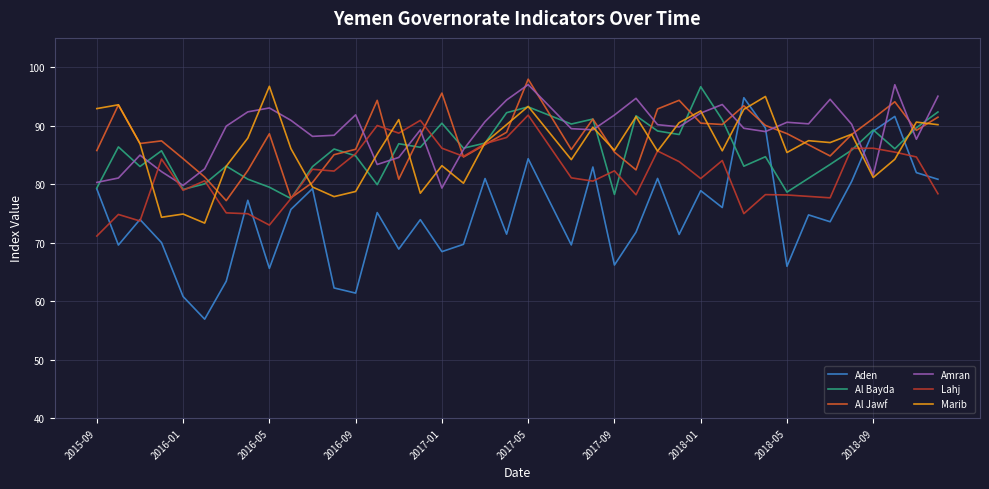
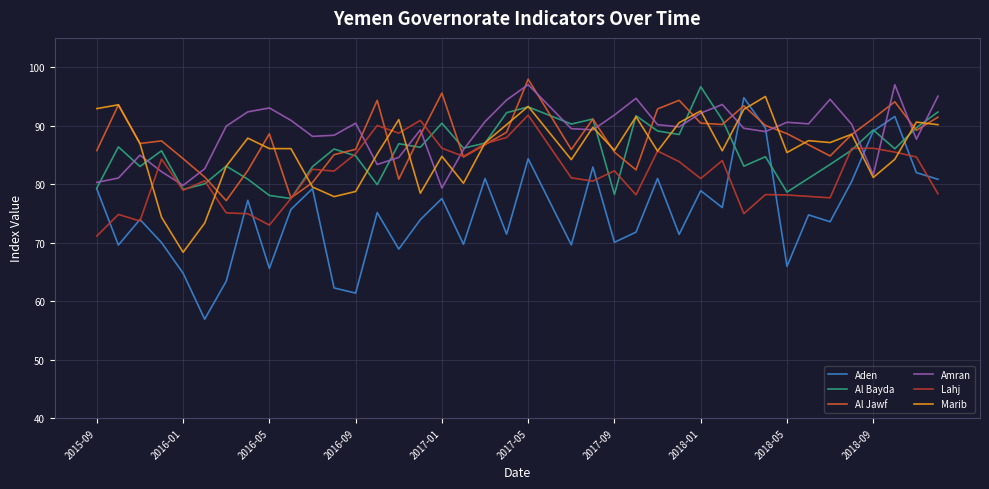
Aden, 2016-01: 61 -> 65
Marib, 2016-01: 75 -> 68
Al Bayda, 2016-05: 79 -> 78
Marib, 2016-05: 97 -> 86
Amran, 2016-09: 92 -> 90
Aden, 2017-01: 68 -> 78
Marib, 2017-01: 83 -> 85
Aden, 2017-09: 66 -> 70
